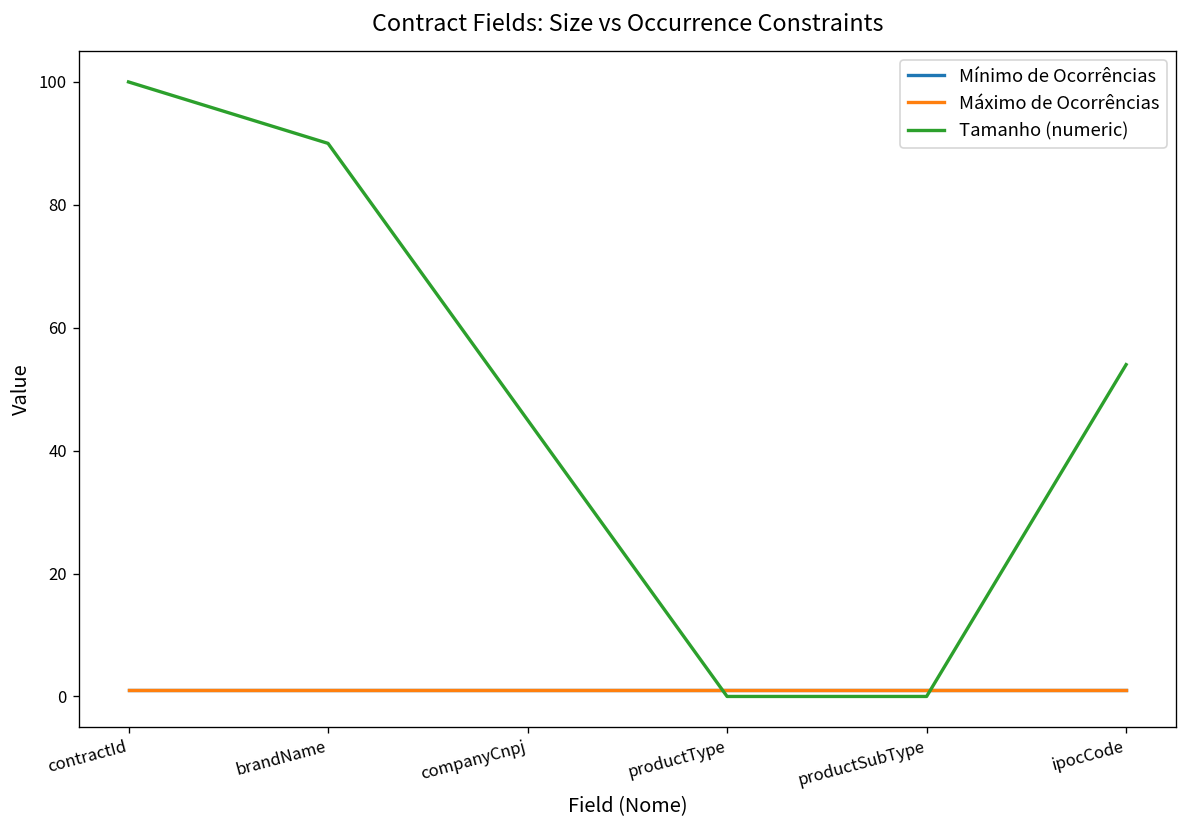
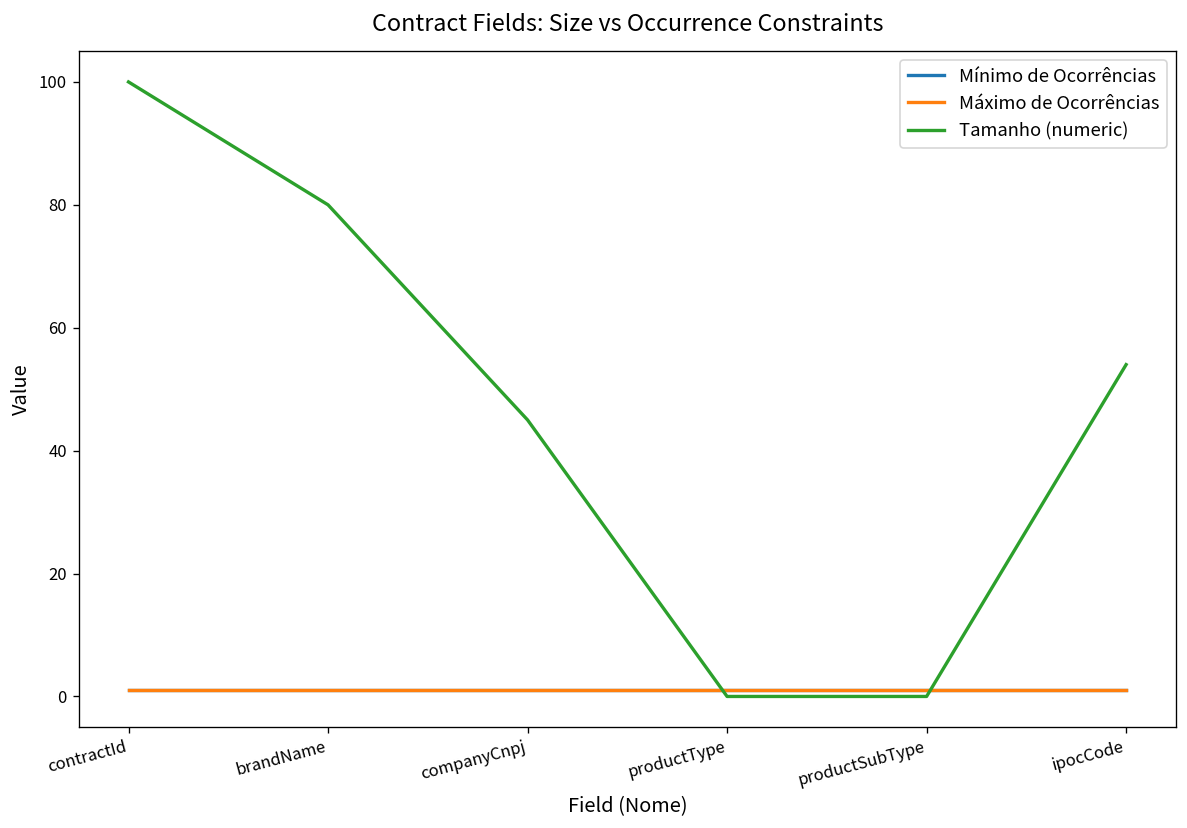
Tamanho (numeric), brandName: 90 -> 80
